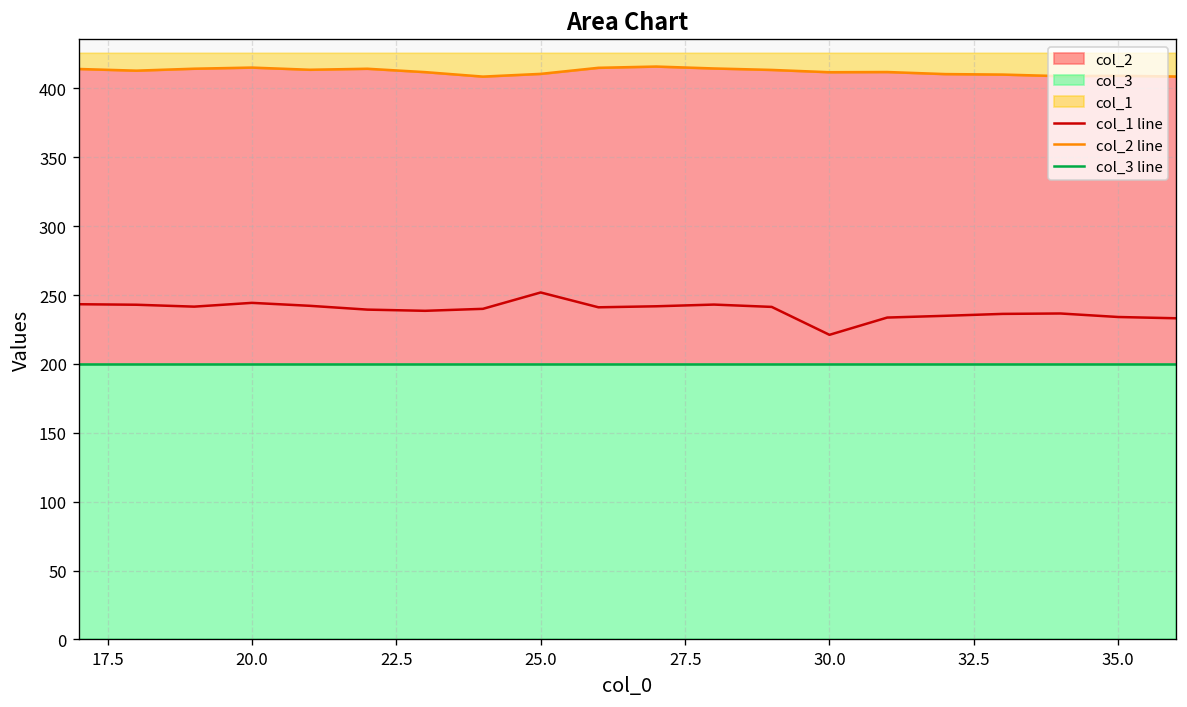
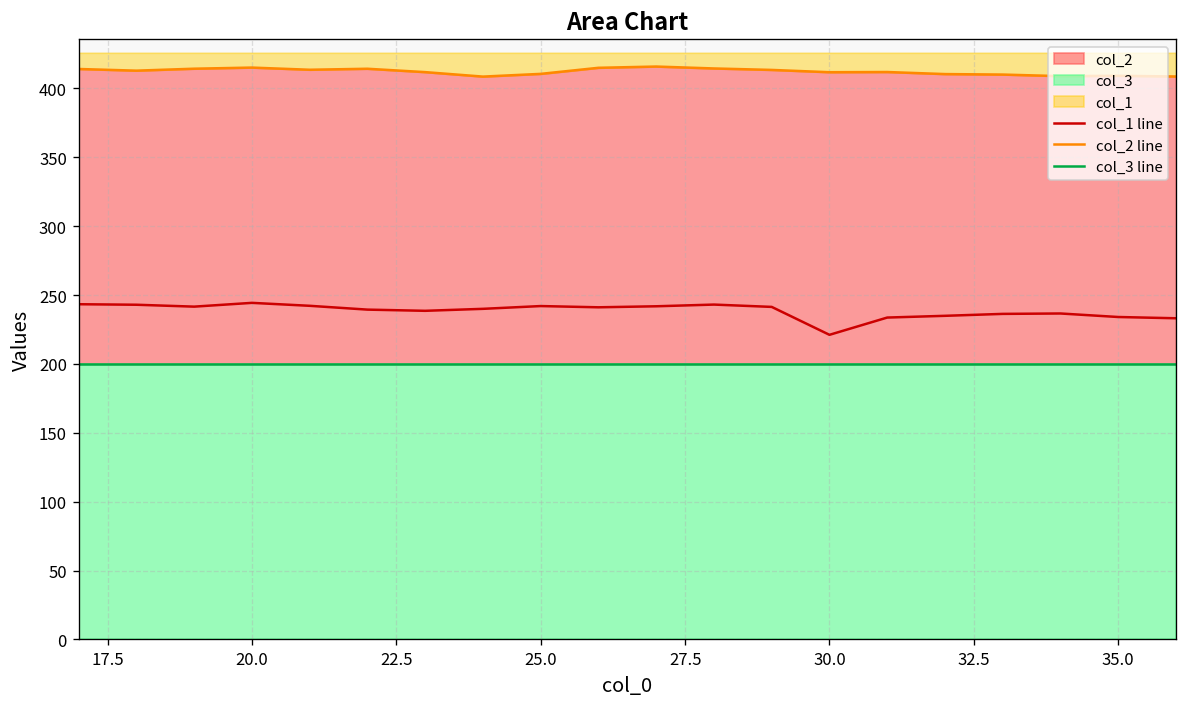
col_1 line, 25.0: 252 -> 242
